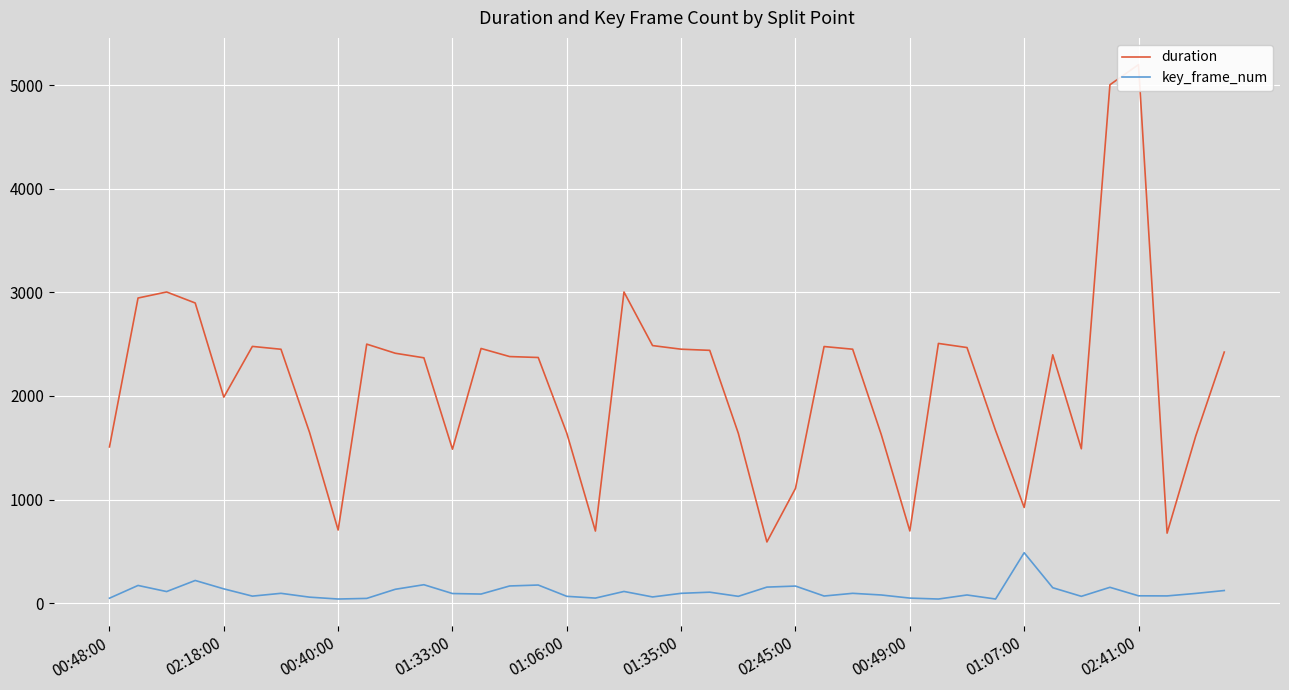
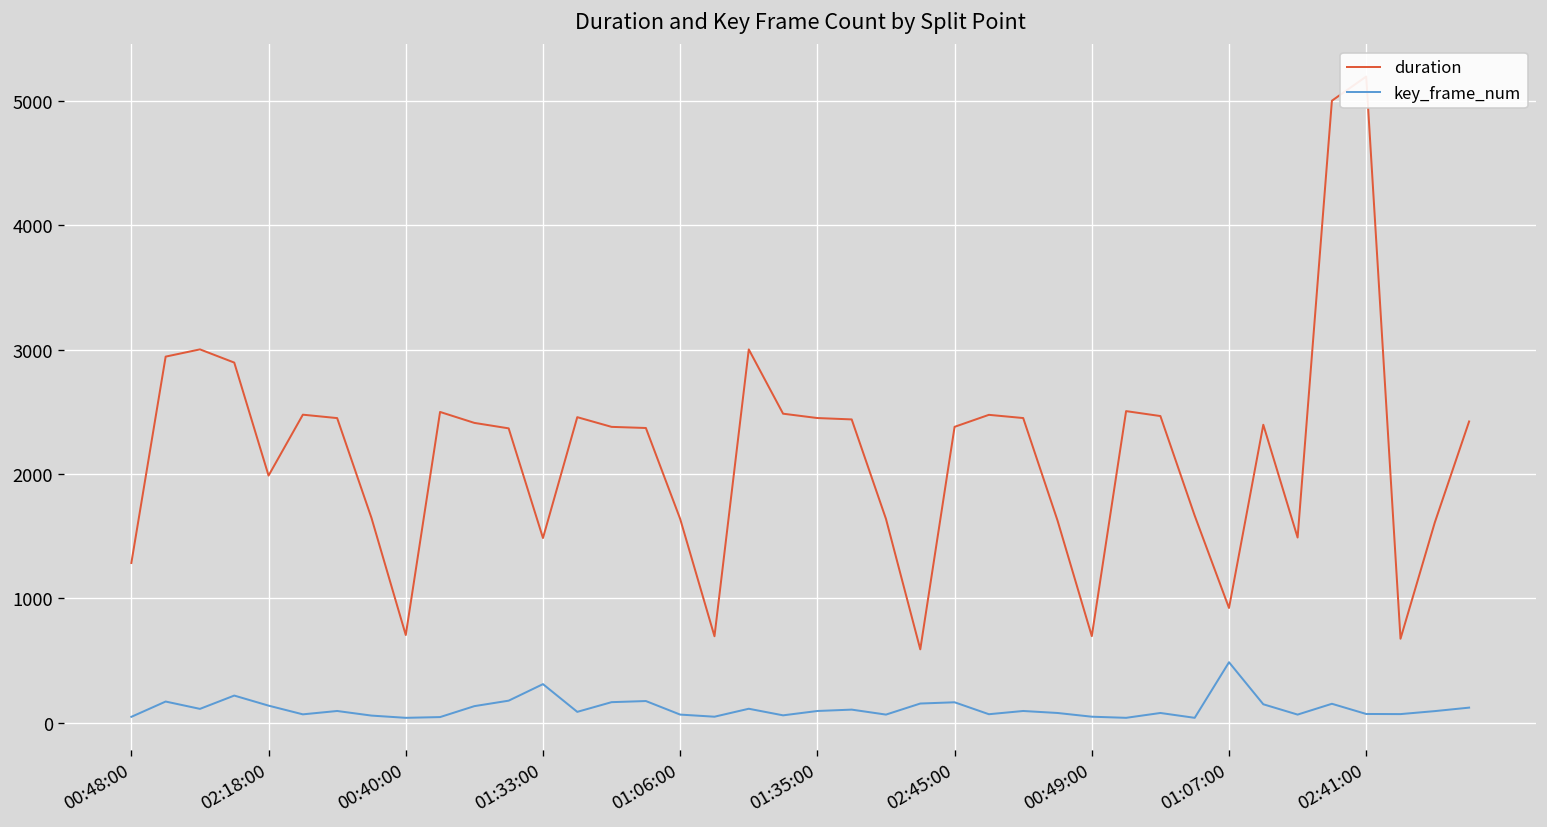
duration, 00:48:00: 1510 -> 1290
key_frame_num, 01:33:00: 90 -> 310
duration, 02:45:00: 1110 -> 2380
